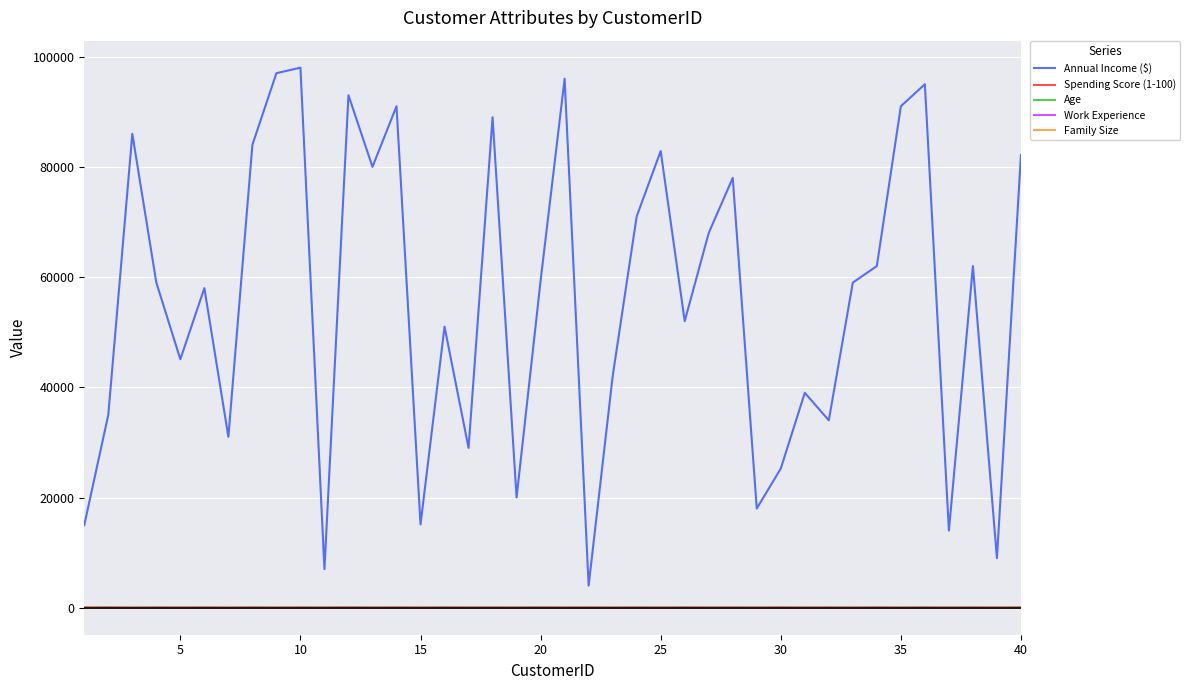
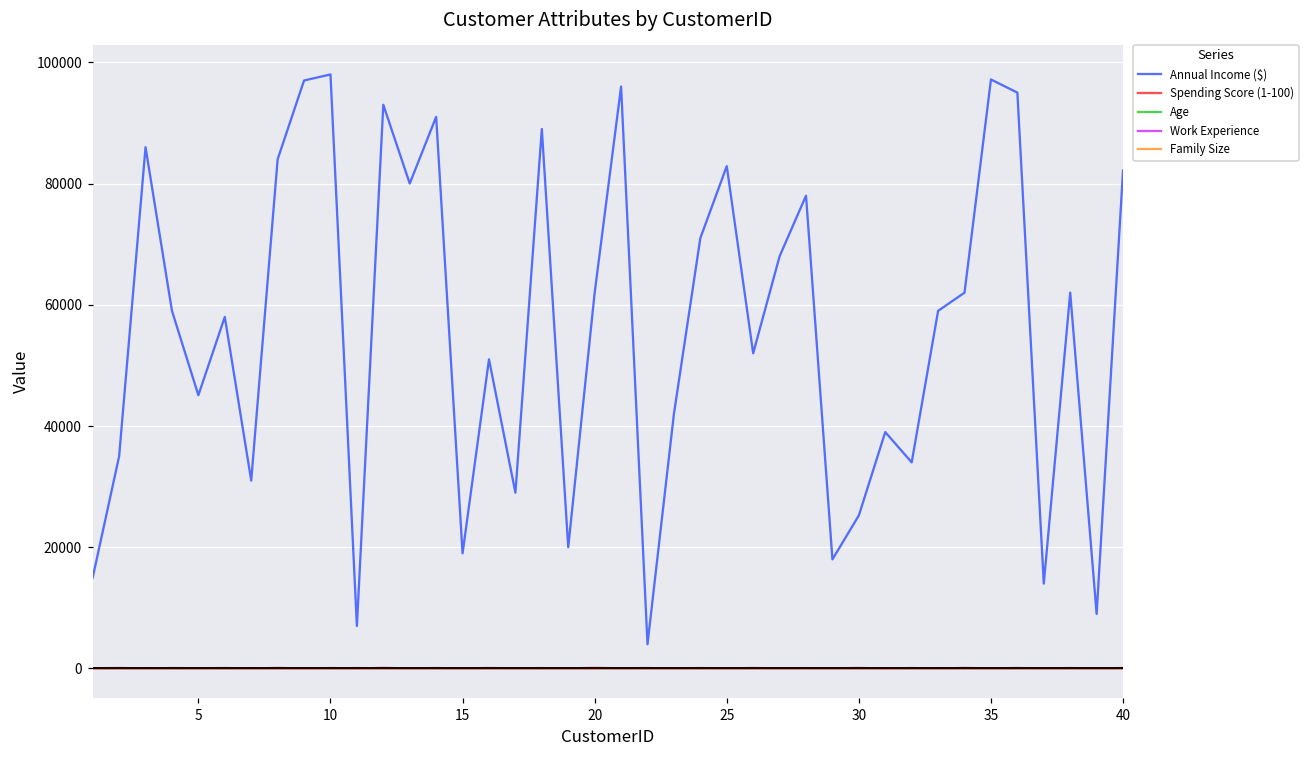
Annual Income ($), 15: 15000 -> 19000
Annual Income ($), 20: 59000 -> 62000
Annual Income ($), 35: 91000 -> 97000
